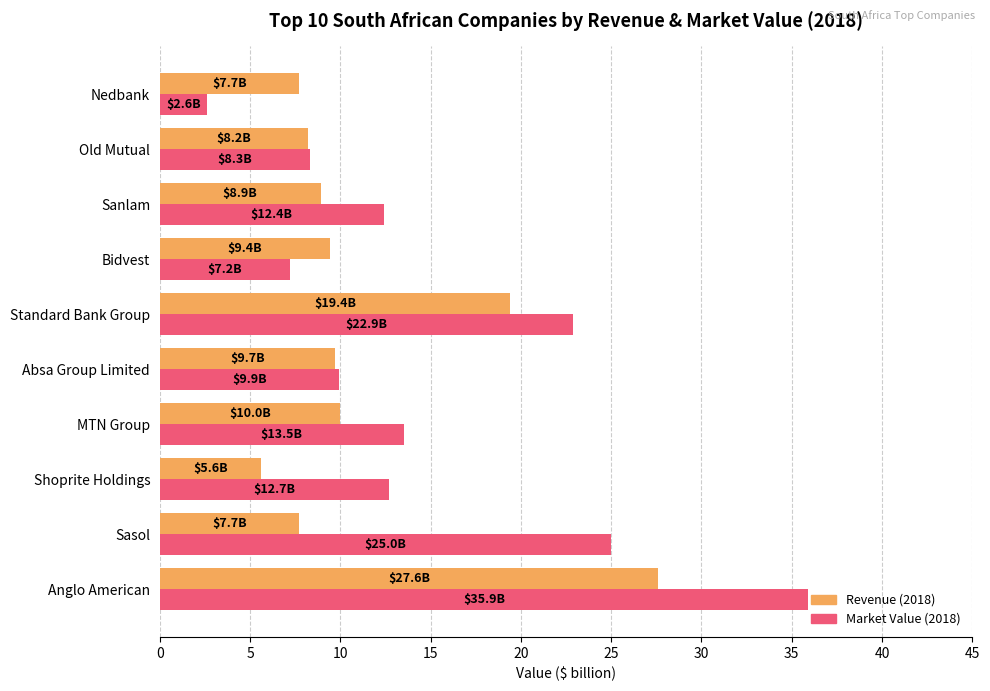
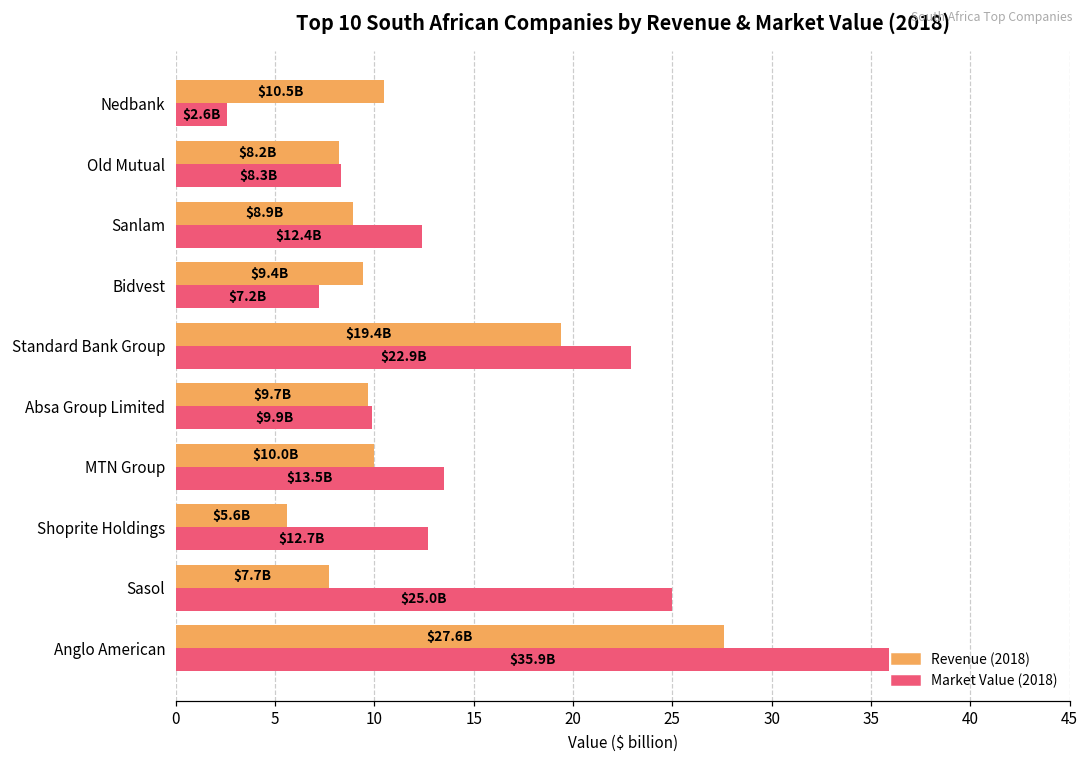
Revenue (2018), Nedbank: $7.7B -> $10.5B
